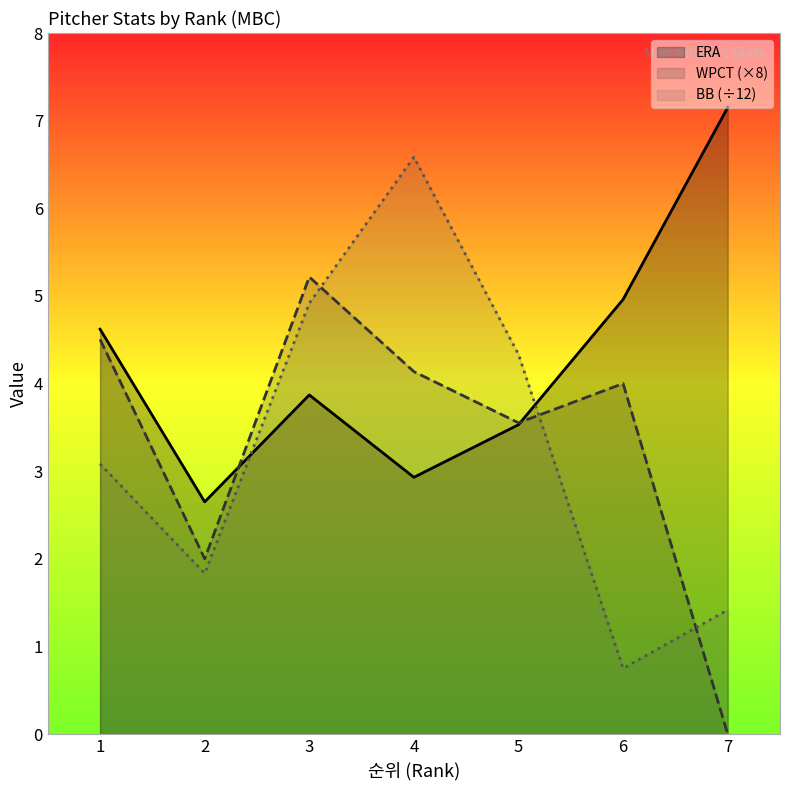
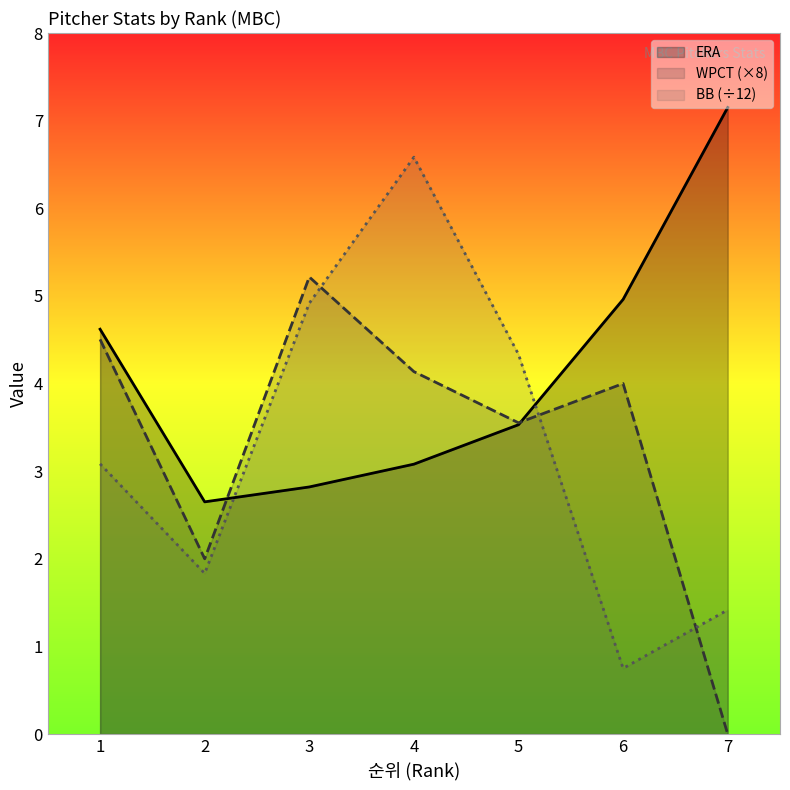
ERA, 3: 3.9 -> 2.8
ERA, 4: 2.9 -> 3.1
